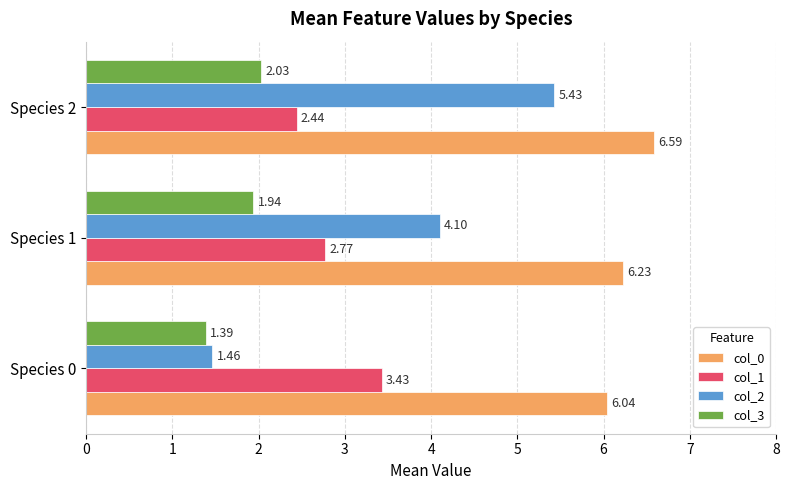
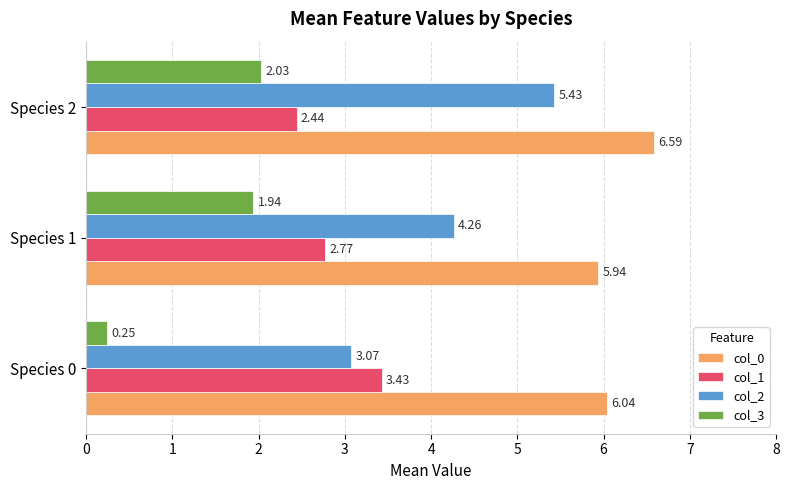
col_2, Species 1: 4.10 -> 4.26
col_0, Species 1: 6.23 -> 5.94
col_3, Species 0: 1.39 -> 0.25
col_2, Species 0: 1.46 -> 3.07
